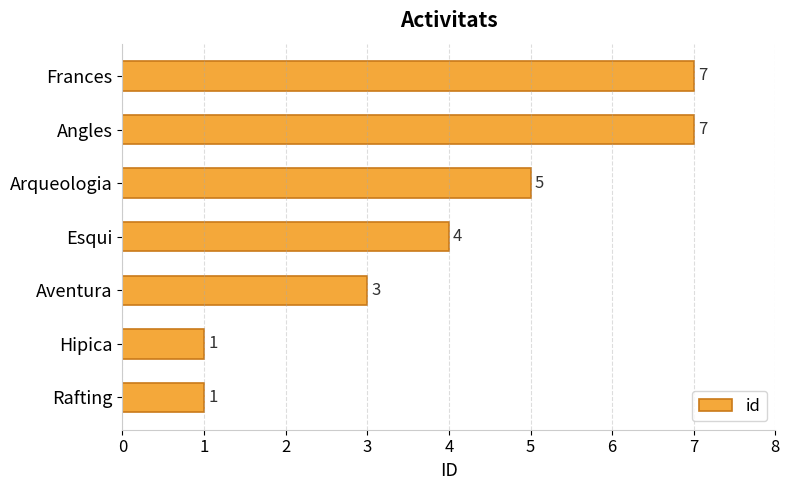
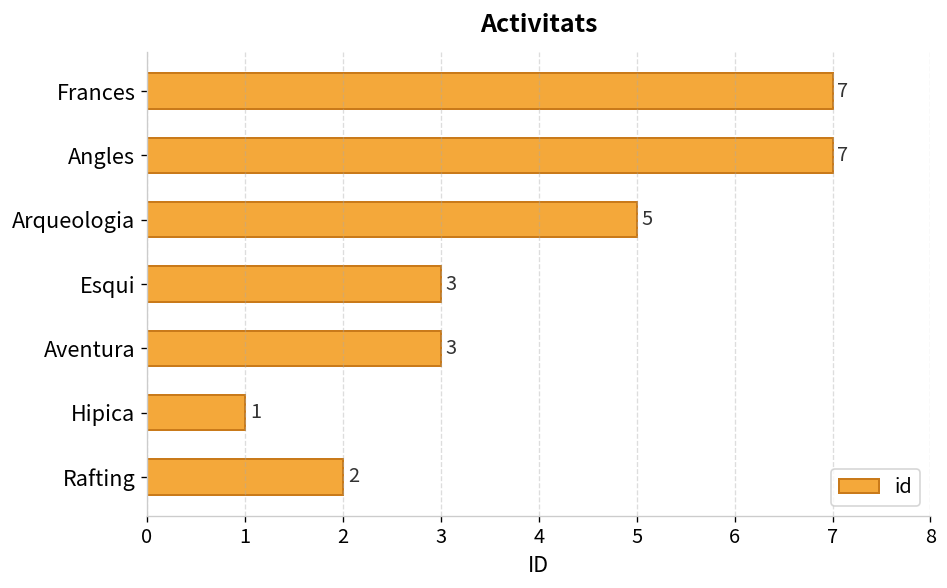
Esqui: 4 -> 3
Rafting: 1 -> 2
